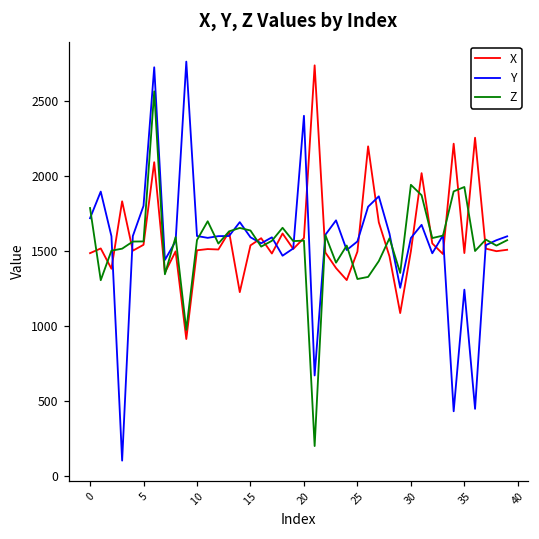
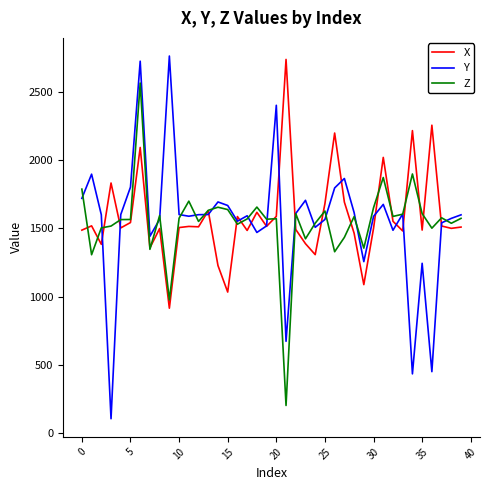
X, 15: 1540 -> 1030
Y, 15: 1590 -> 1670
X, 25: 1500 -> 1680
Z, 25: 1310 -> 1630
Z, 30: 1940 -> 1650
Z, 35: 1930 -> 1610
